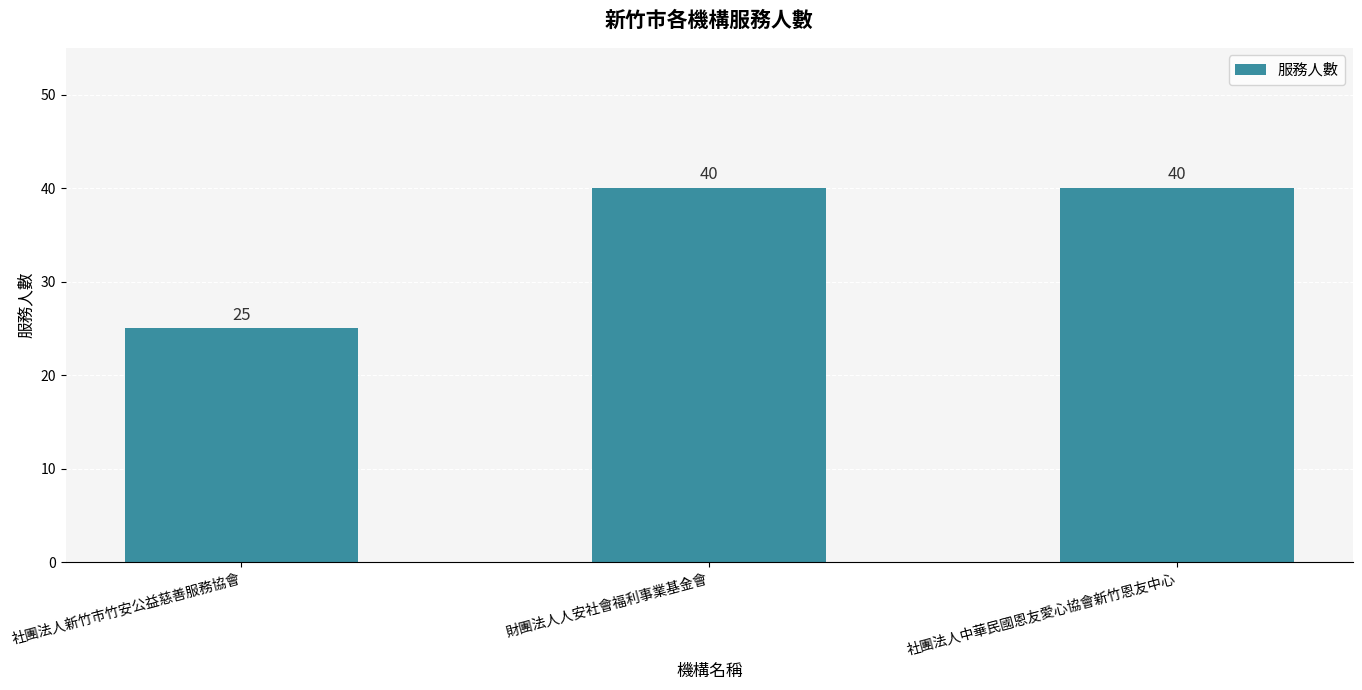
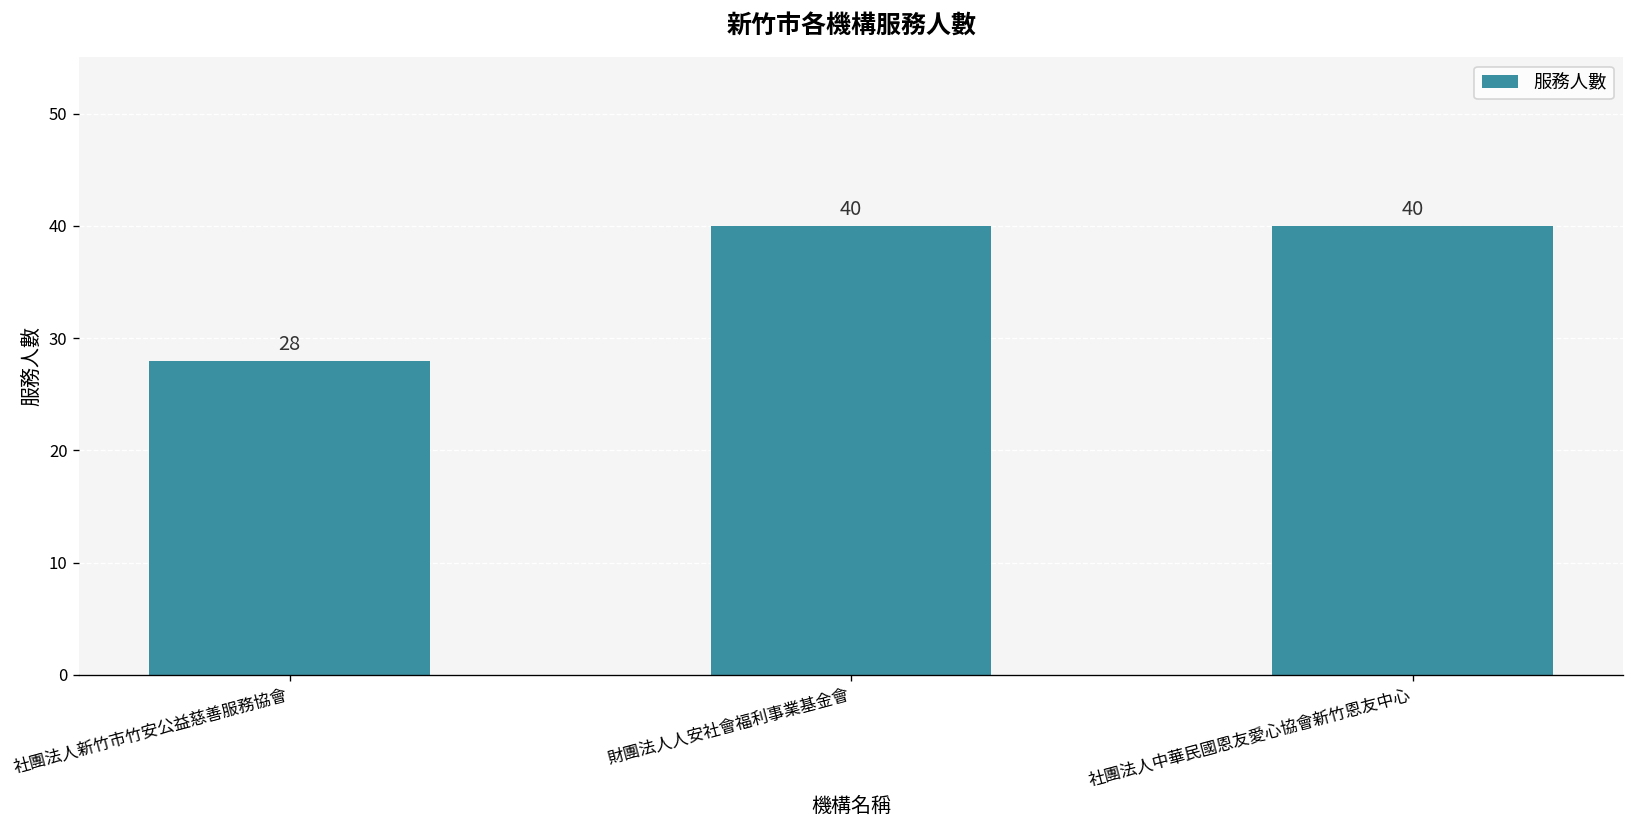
社團法人新竹市竹安公益慈善服務協會: 25 -> 28
